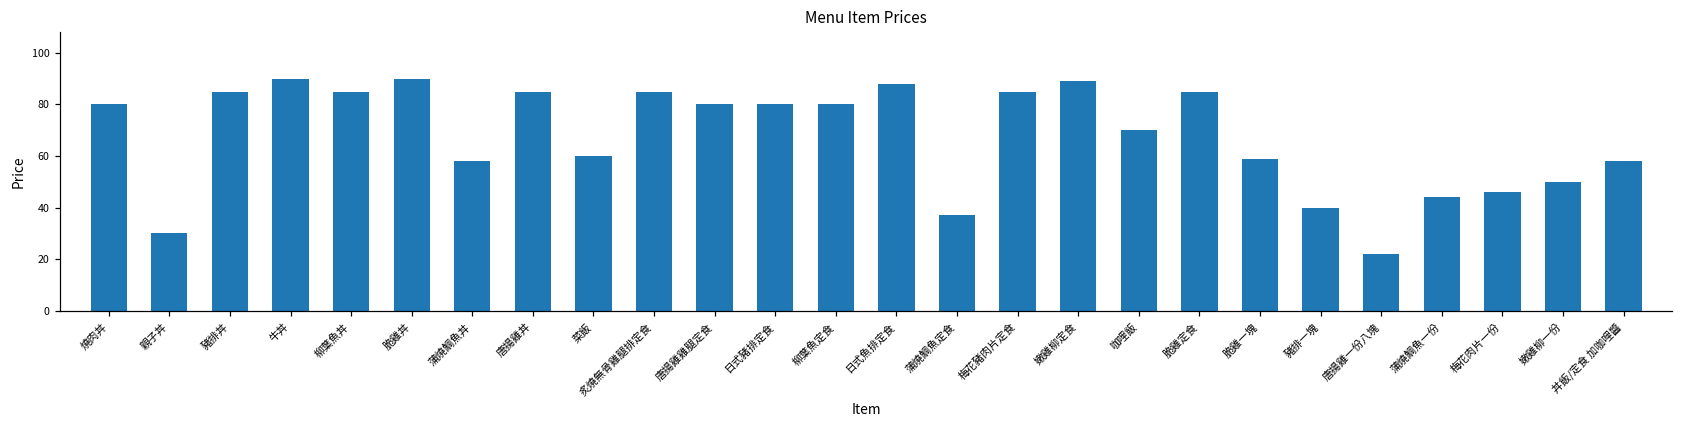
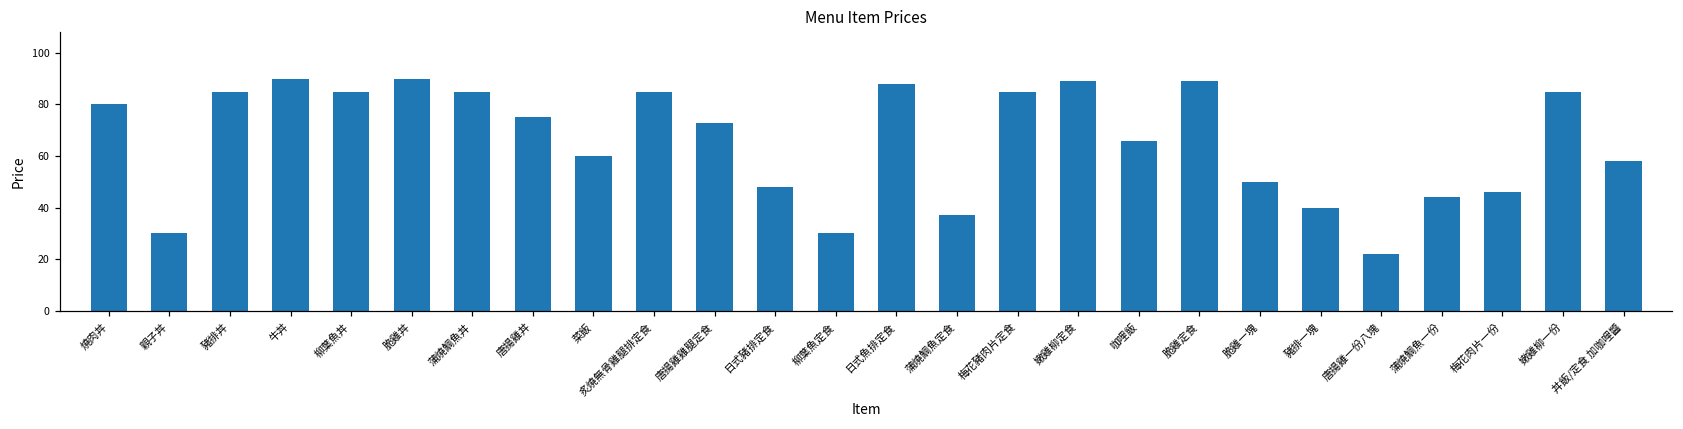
蒲燒鯛魚丼: 58 -> 85
唐揚雞丼: 85 -> 75
唐揚雞雞腿定食: 80 -> 73
日式豬排定食: 80 -> 48
柳葉魚定食: 80 -> 30
咖哩飯: 70 -> 66
脆雞定食: 85 -> 89
脆雞一塊: 59 -> 50
嫩雞柳一份: 50 -> 85
